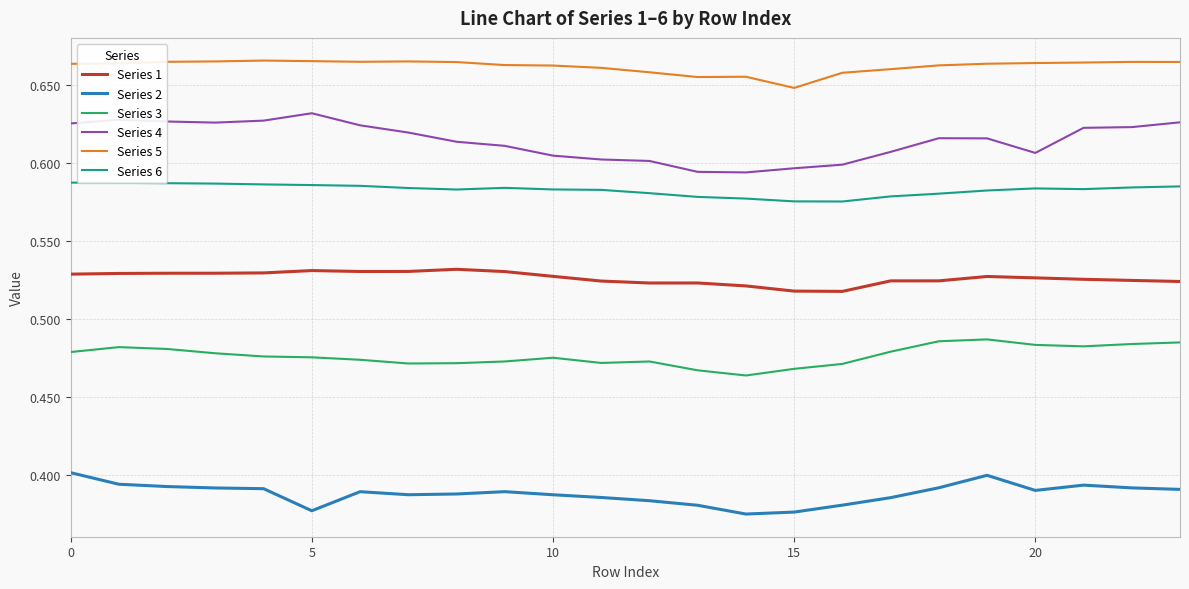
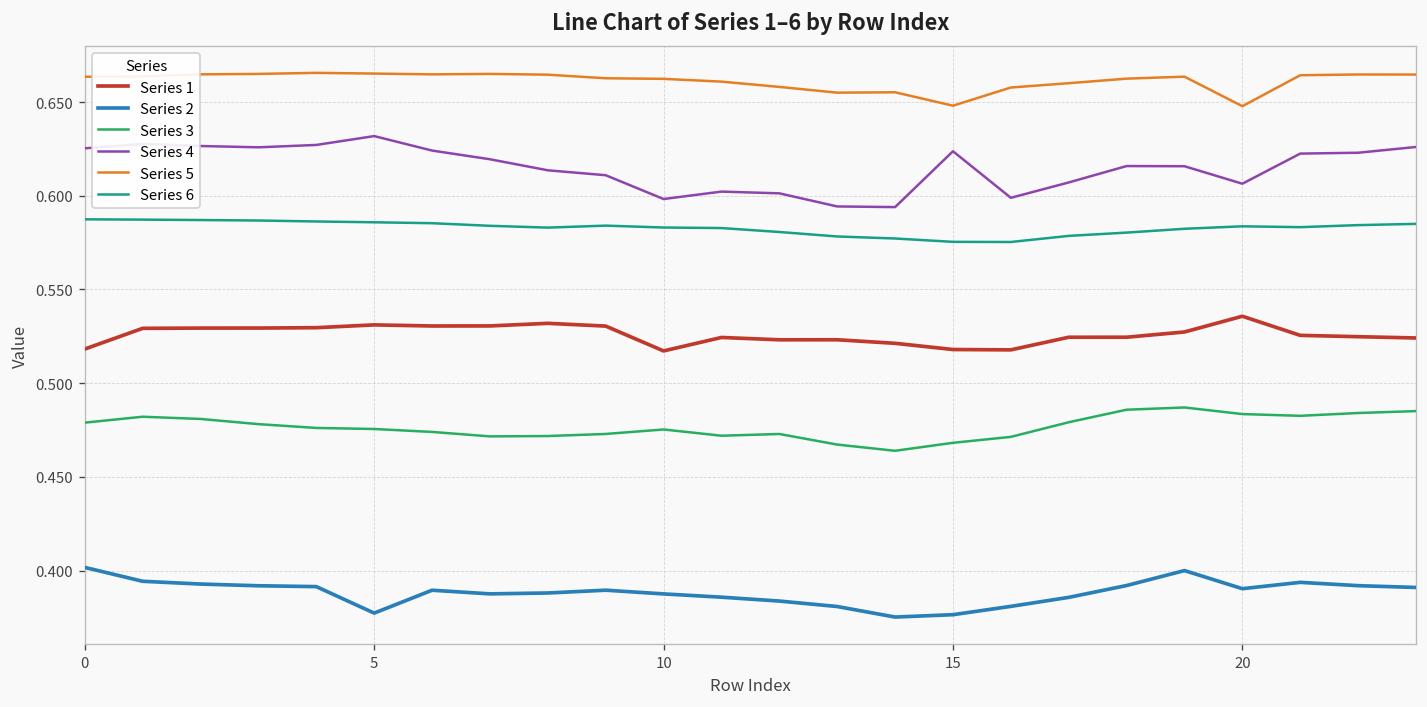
Series 1, 0: 0.529 -> 0.518
Series 1, 10: 0.527 -> 0.517
Series 4, 10: 0.605 -> 0.598
Series 4, 15: 0.597 -> 0.624
Series 1, 20: 0.526 -> 0.536
Series 5, 20: 0.664 -> 0.648
